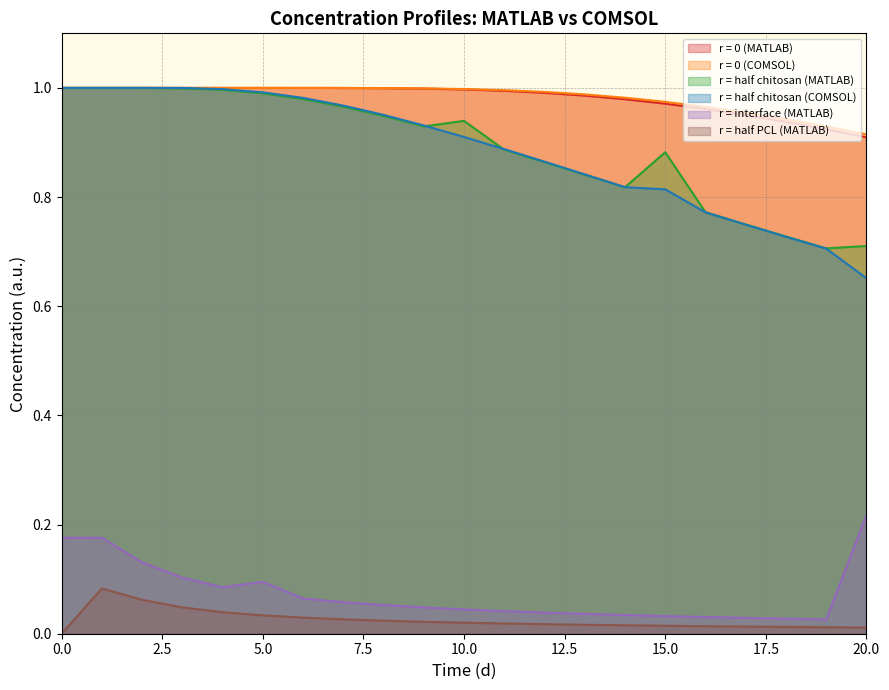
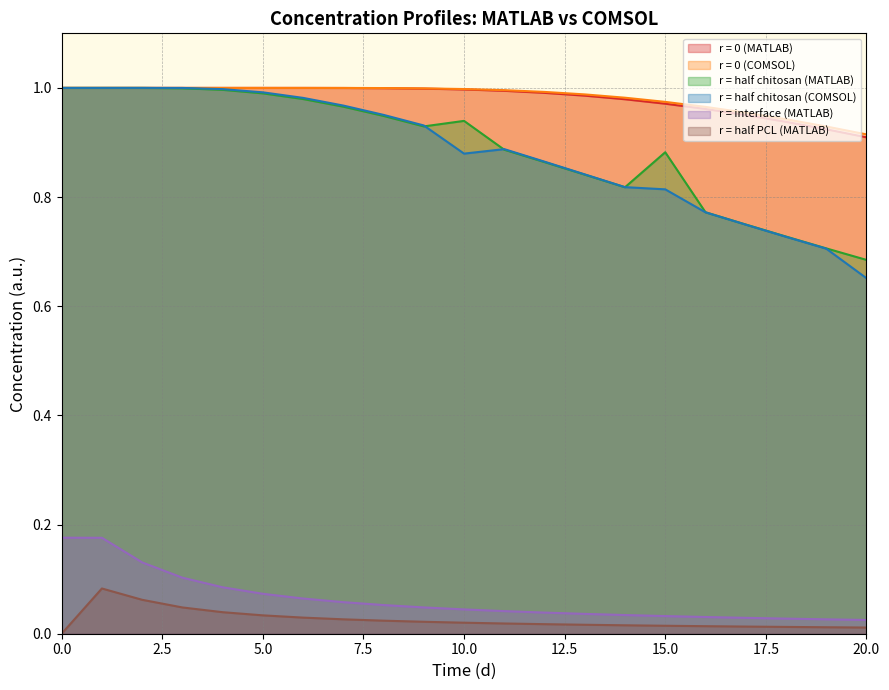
r = interface (MATLAB), 5.0: 0.10 -> 0.07
r = half chitosan (COMSOL), 10.0: 0.91 -> 0.88
r = half chitosan (MATLAB), 20.0: 0.71 -> 0.68
r = interface (MATLAB), 20.0: 0.22 -> 0.03
